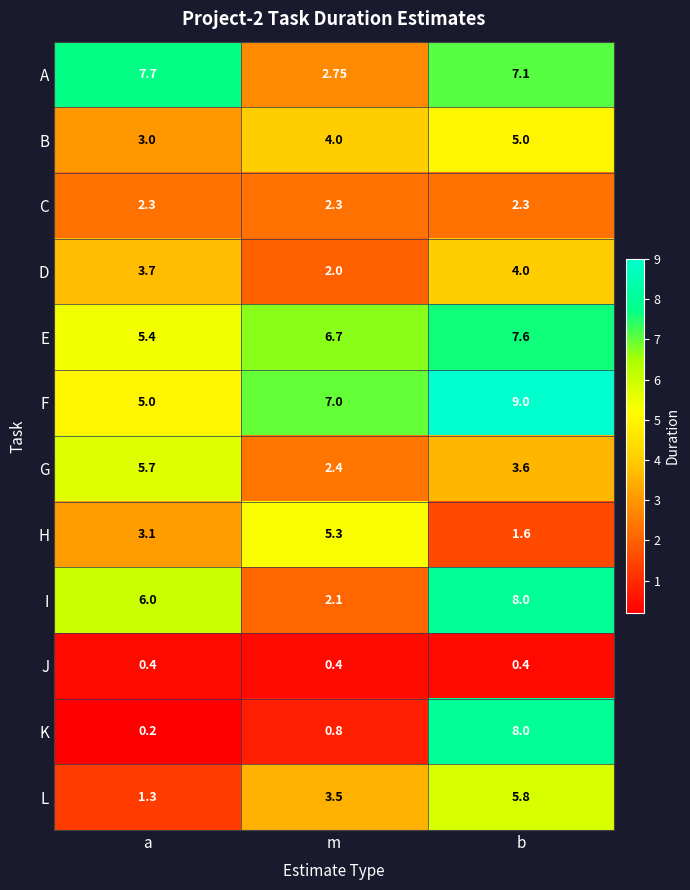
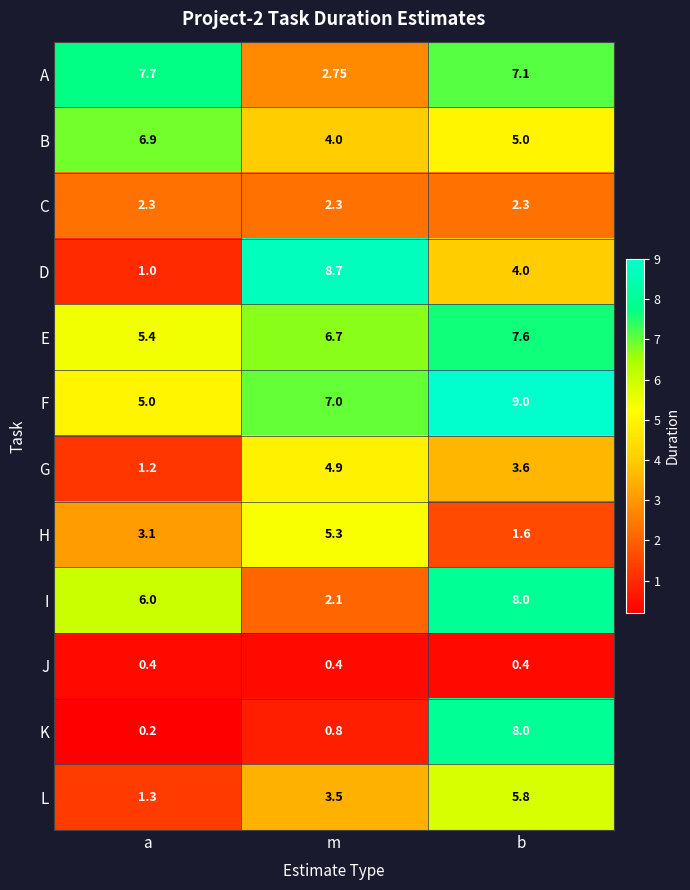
B, a: 3.0 -> 6.9
D, a: 3.7 -> 1.0
D, m: 2.0 -> 8.7
G, a: 5.7 -> 1.2
G, m: 2.4 -> 4.9
